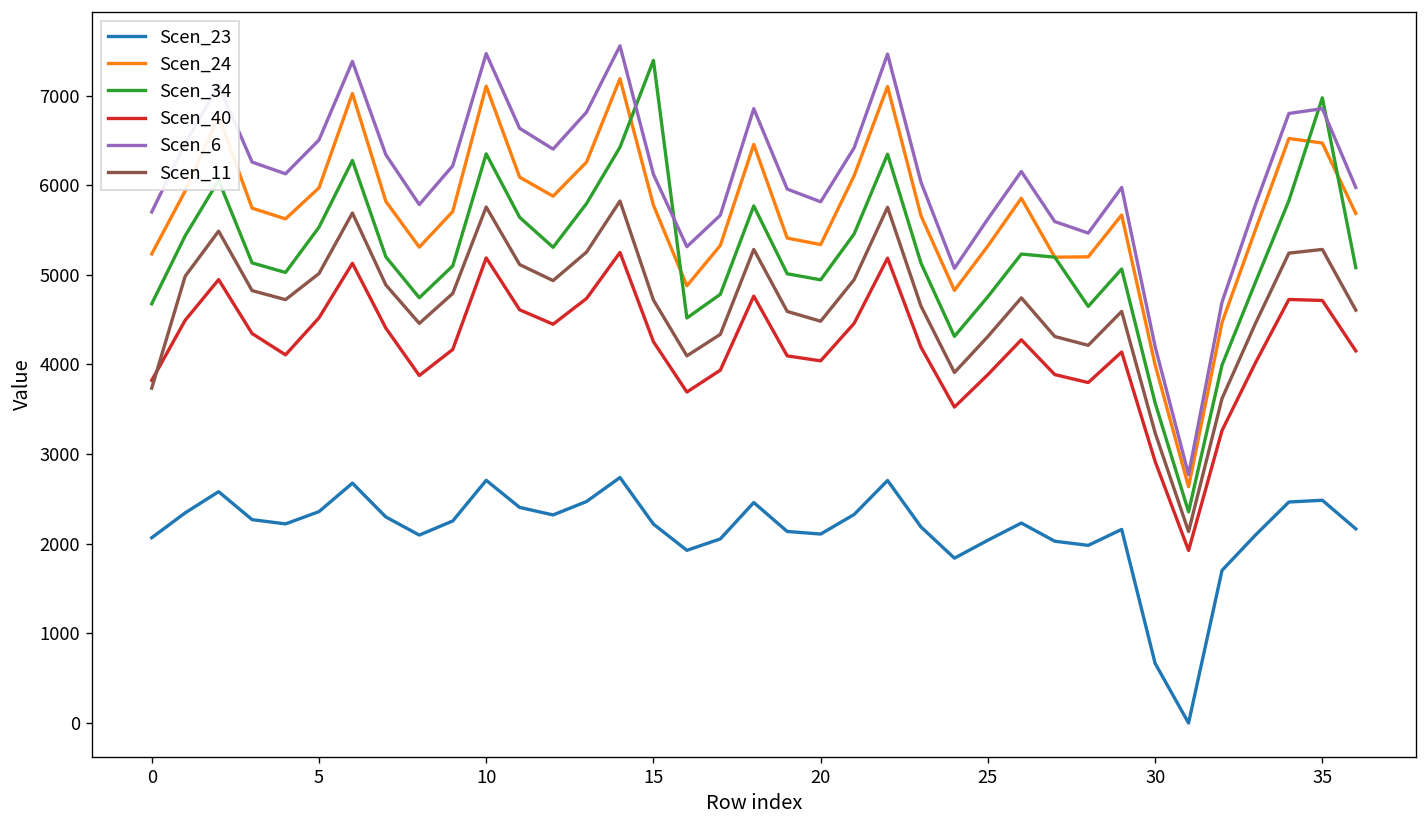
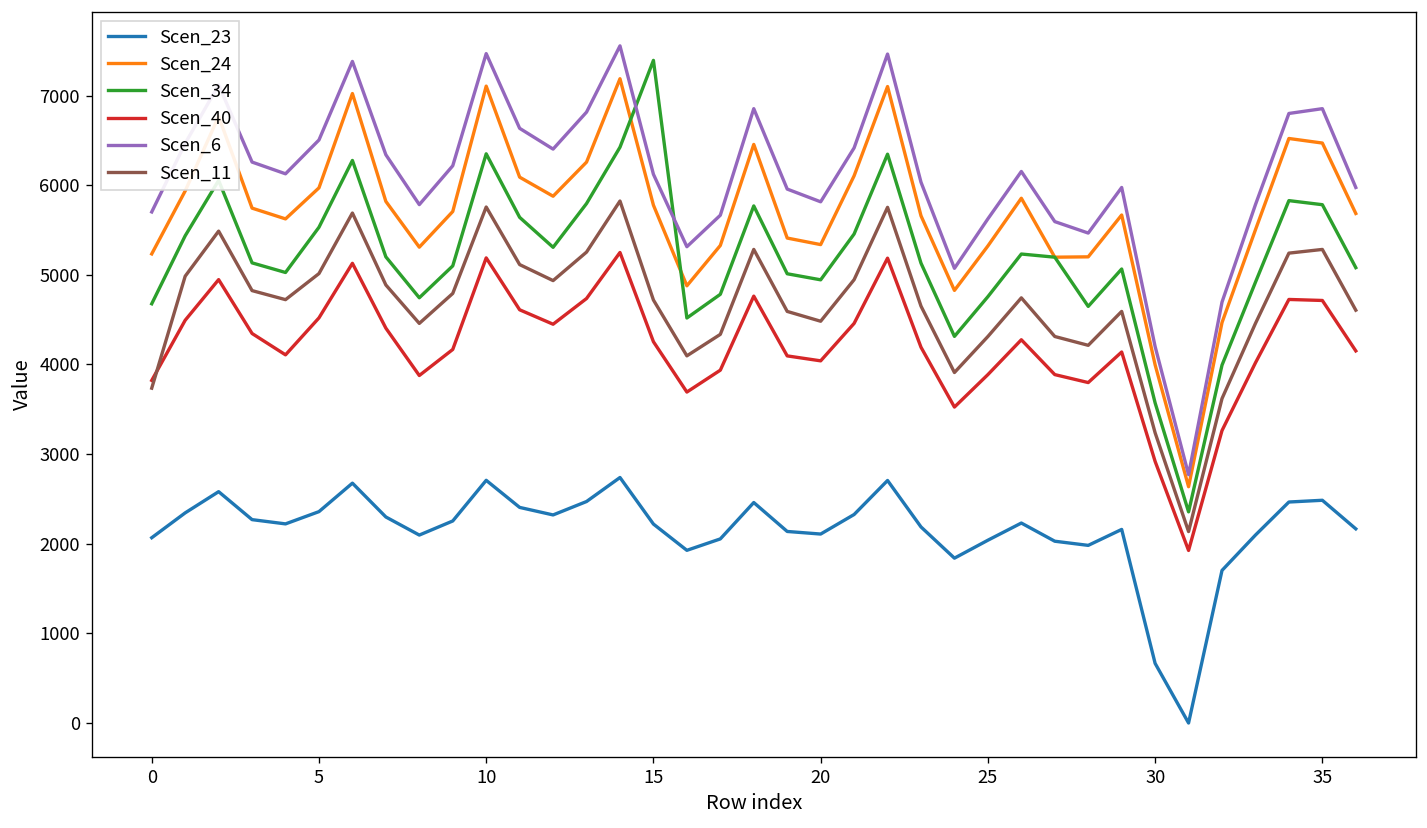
Scen_34, 35: 7000 -> 5800
